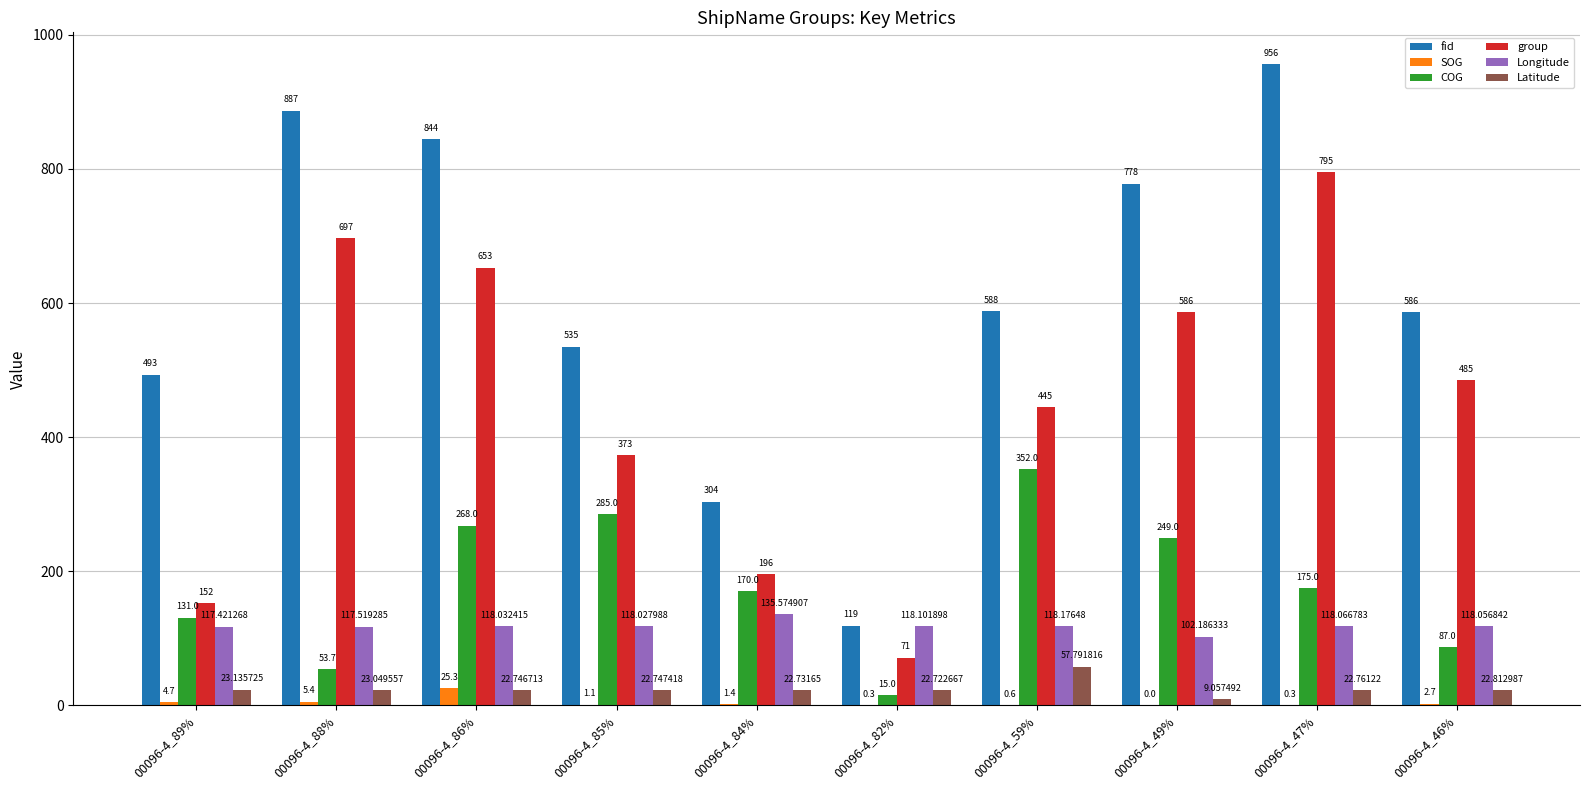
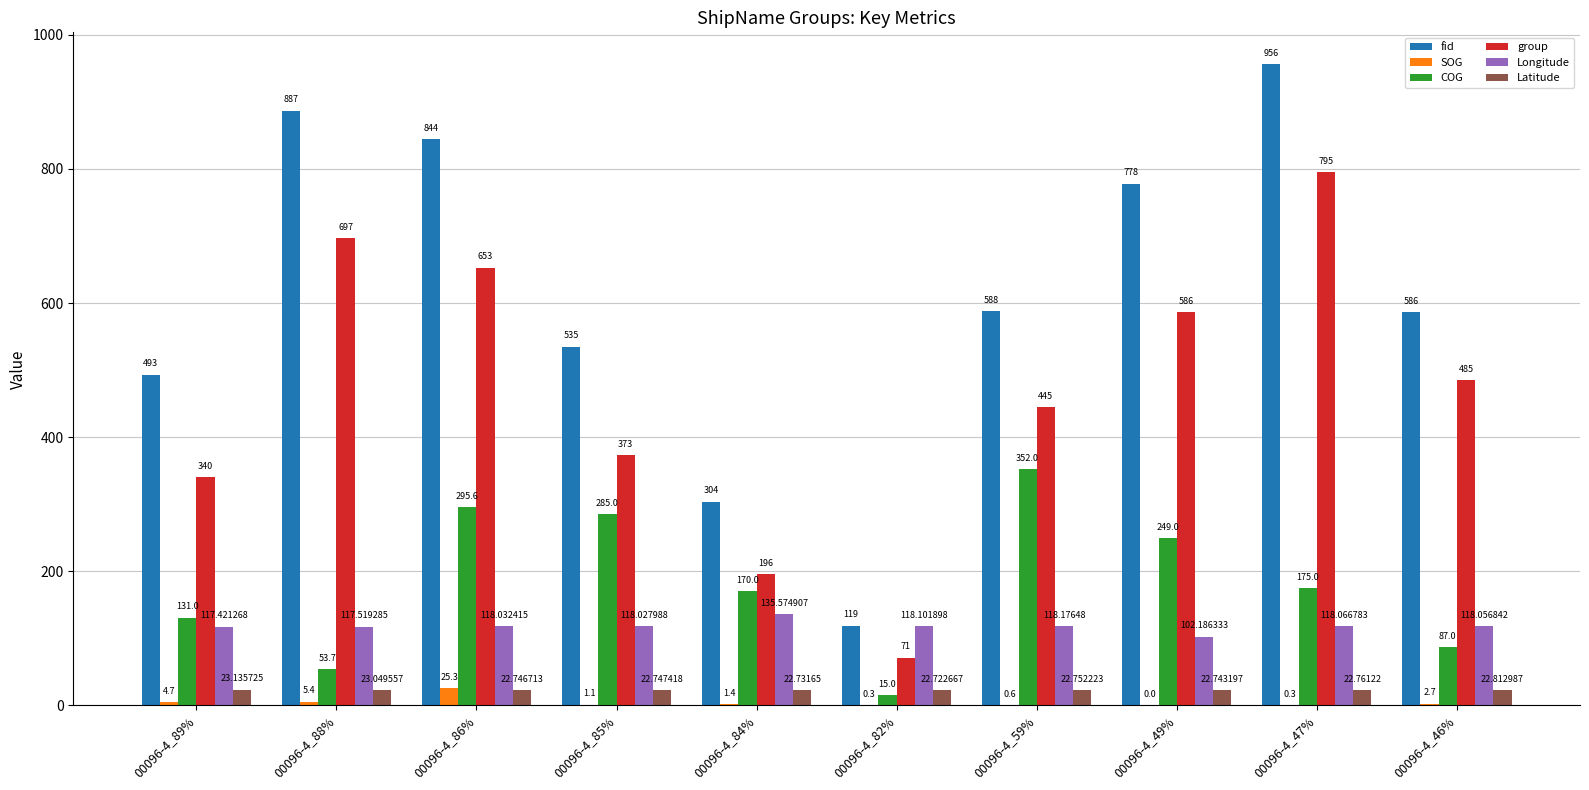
group, 00096-4_89%: 152 -> 340
COG, 00096-4_86%: 268.0 -> 295.6
Latitude, 00096-4_59%: 57.791816 -> 22.752223
Latitude, 00096-4_49%: 9.057492 -> 22.743197
